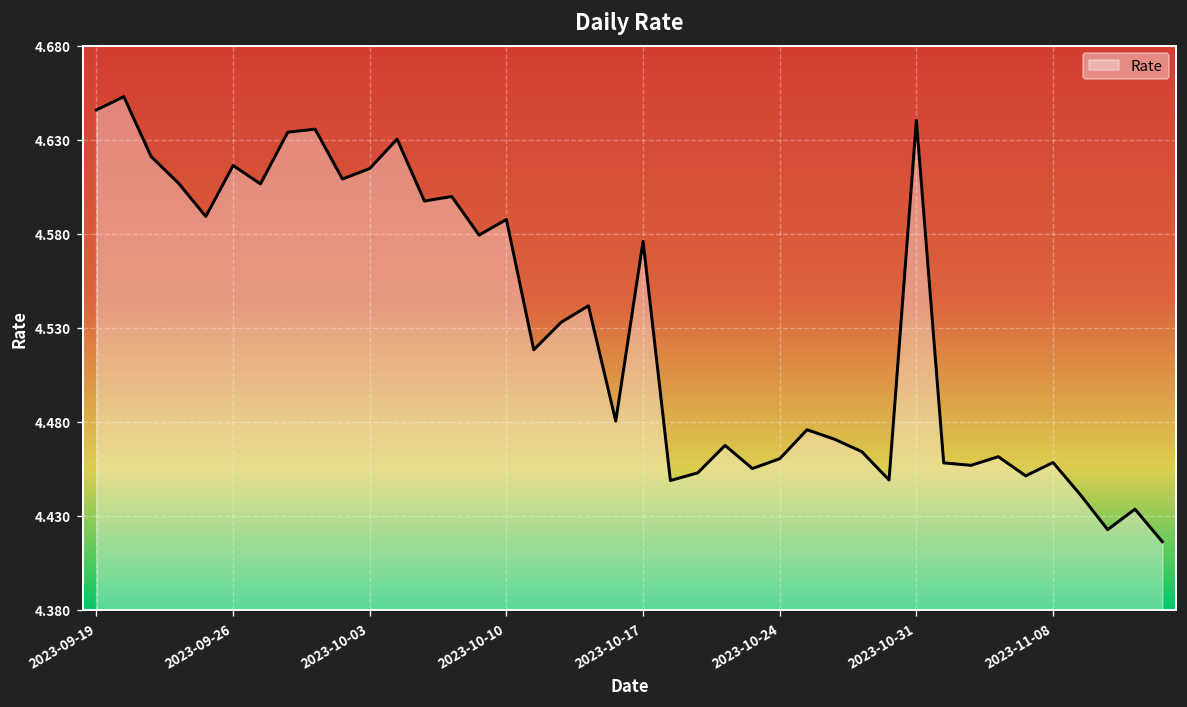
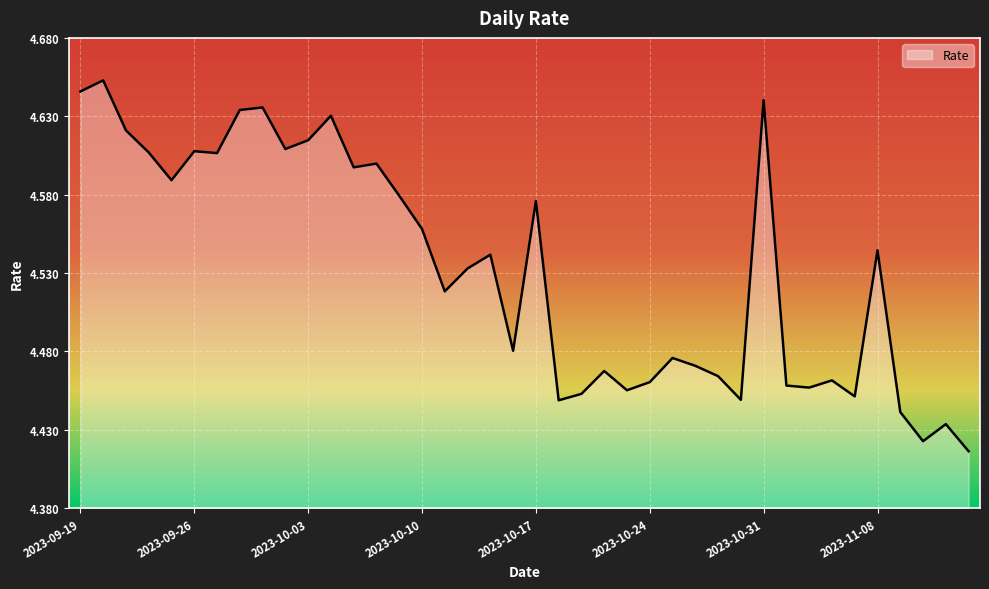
2023-09-26: 4.616 -> 4.608
2023-10-10: 4.588 -> 4.558
2023-11-08: 4.458 -> 4.545
